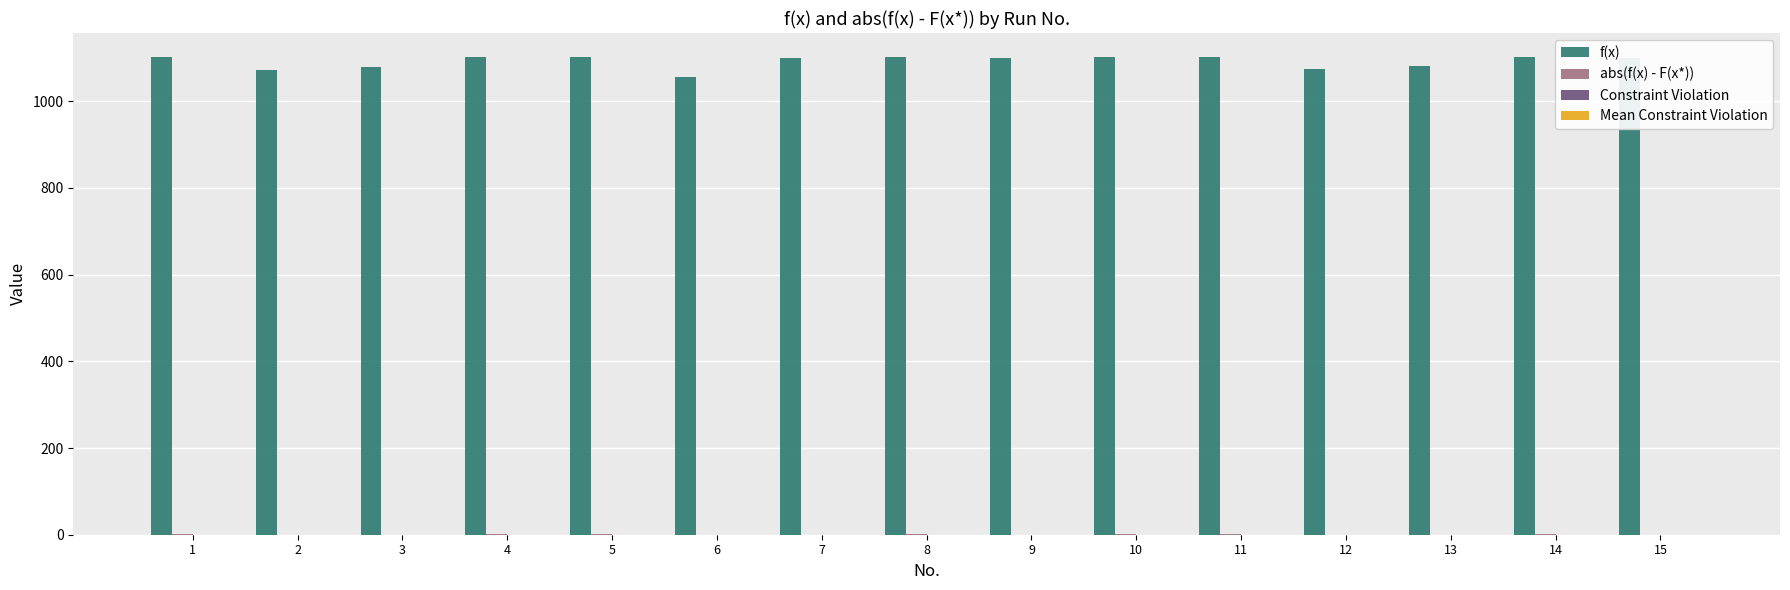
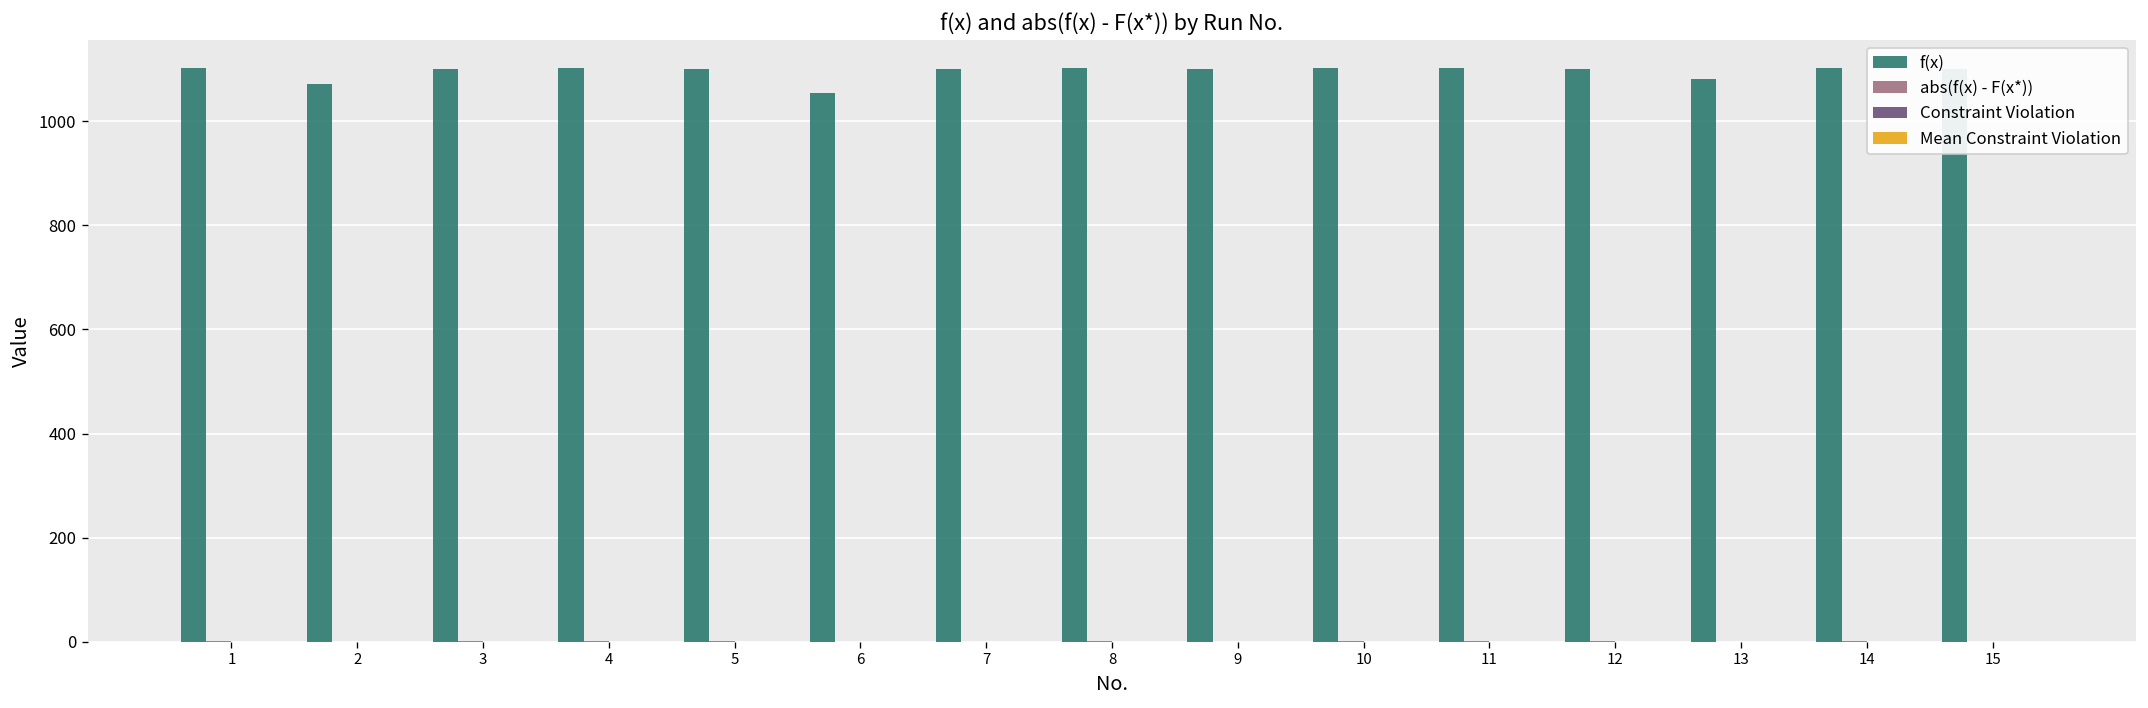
f(x), 3: 1080 -> 1100
f(x), 12: 1070 -> 1100
